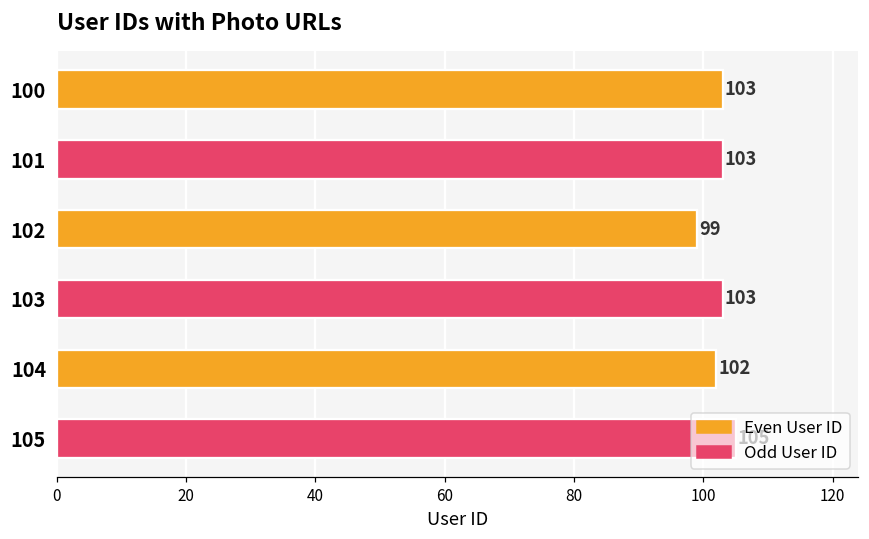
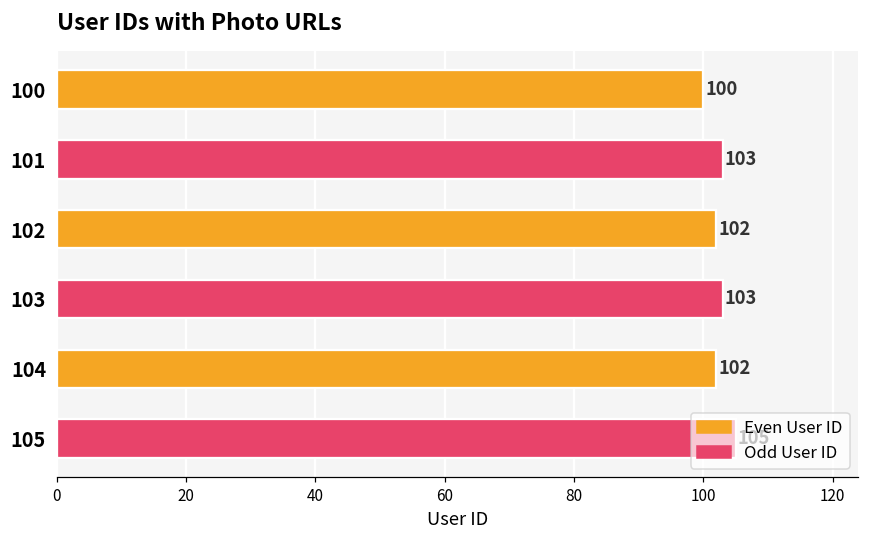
100: 103 -> 100
102: 99 -> 102
